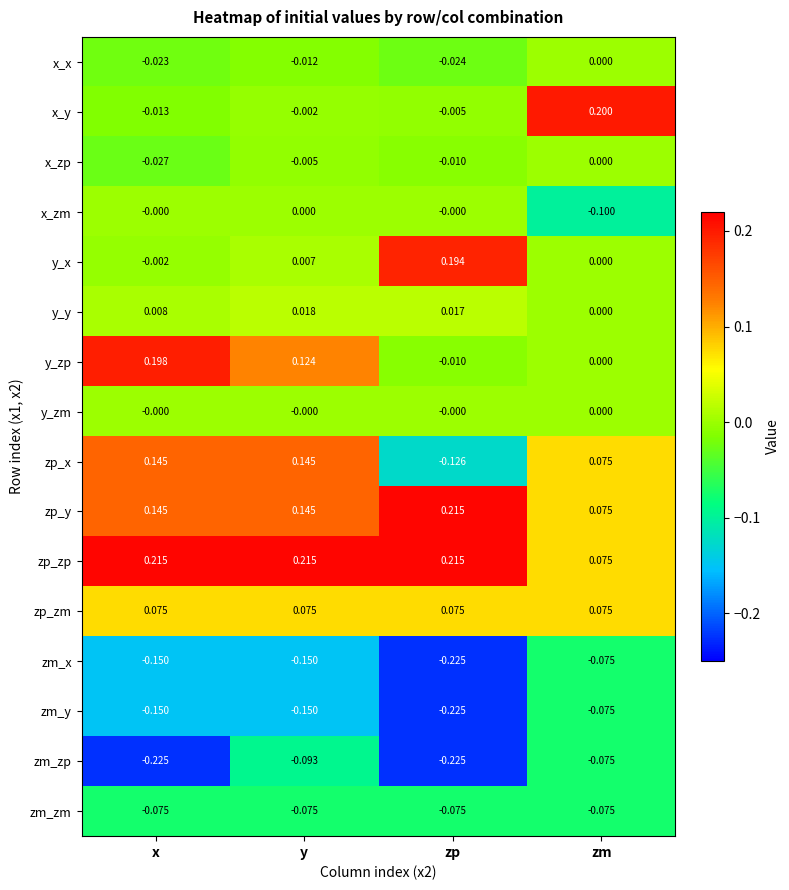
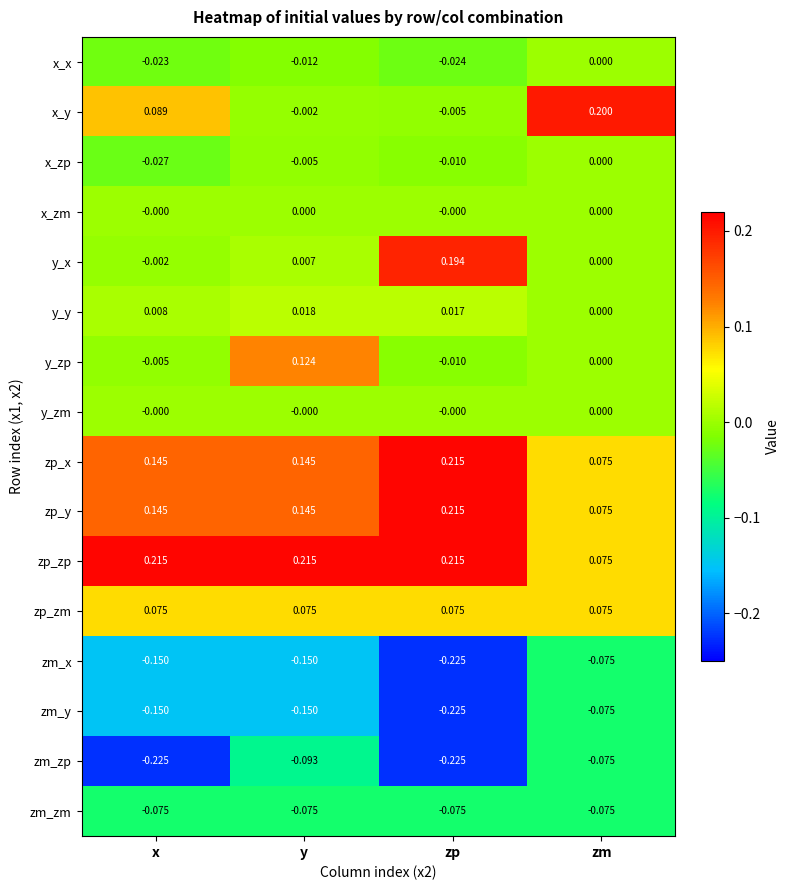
x_y, x: -0.013 -> 0.089
x_zm, zm: -0.100 -> 0.000
y_zp, x: 0.198 -> -0.005
zp_x, zp: -0.126 -> 0.215
